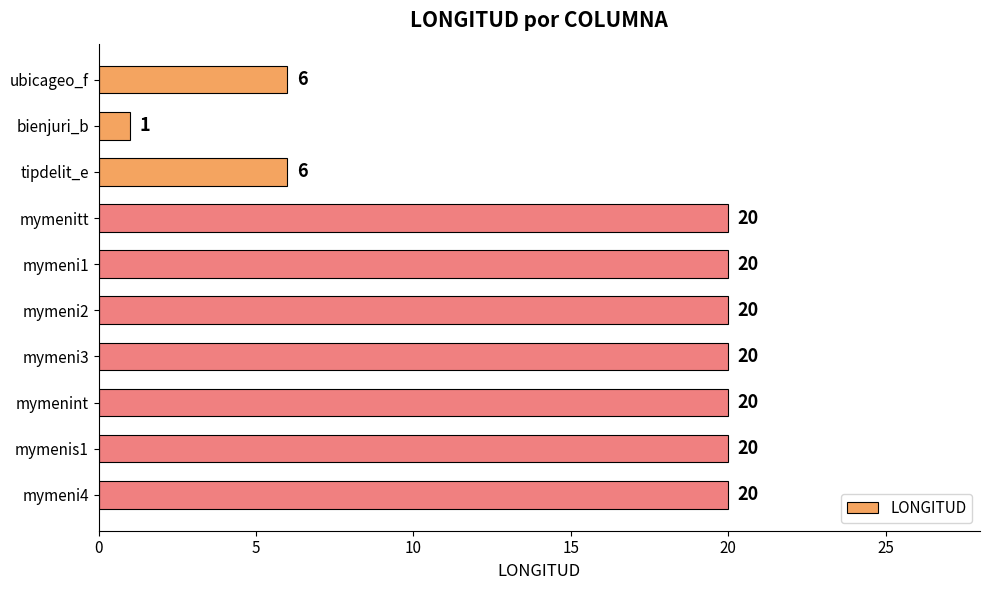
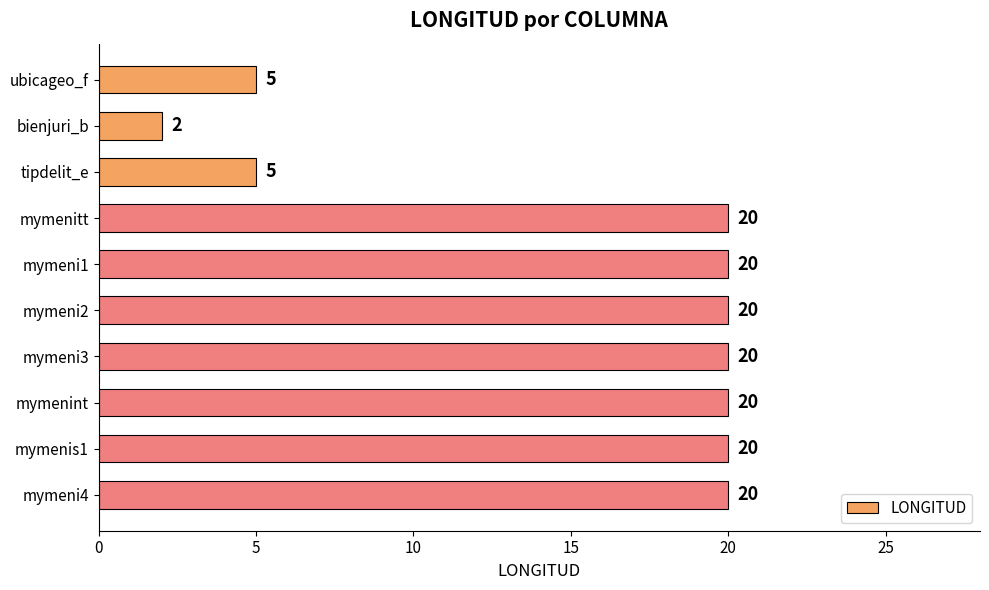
ubicageo_f: 6 -> 5
bienjuri_b: 1 -> 2
tipdelit_e: 6 -> 5
